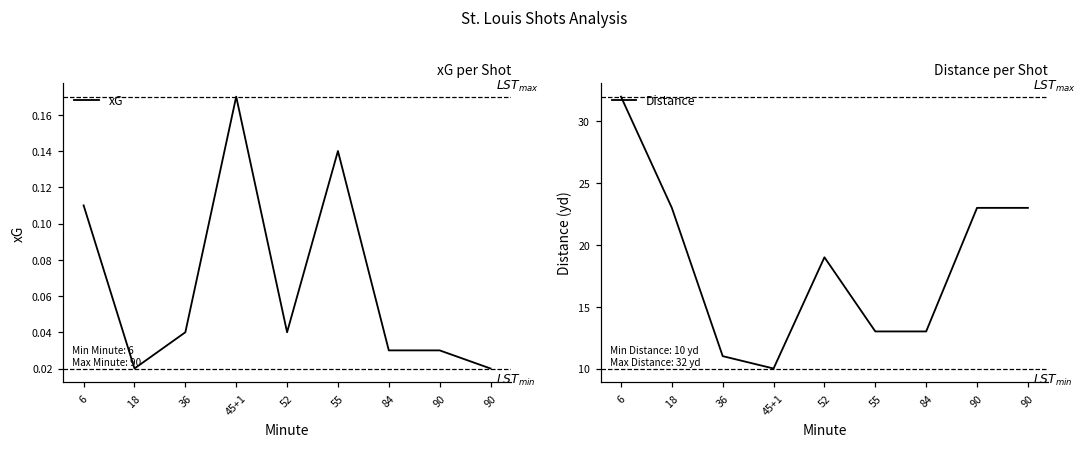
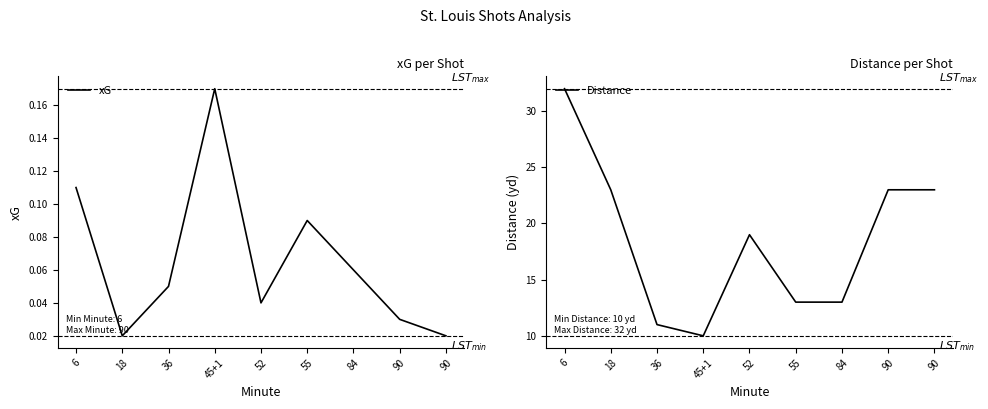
xG per Shot, 36: 0.04 -> 0.05
xG per Shot, 55: 0.14 -> 0.09
xG per Shot, 84: 0.03 -> 0.06
